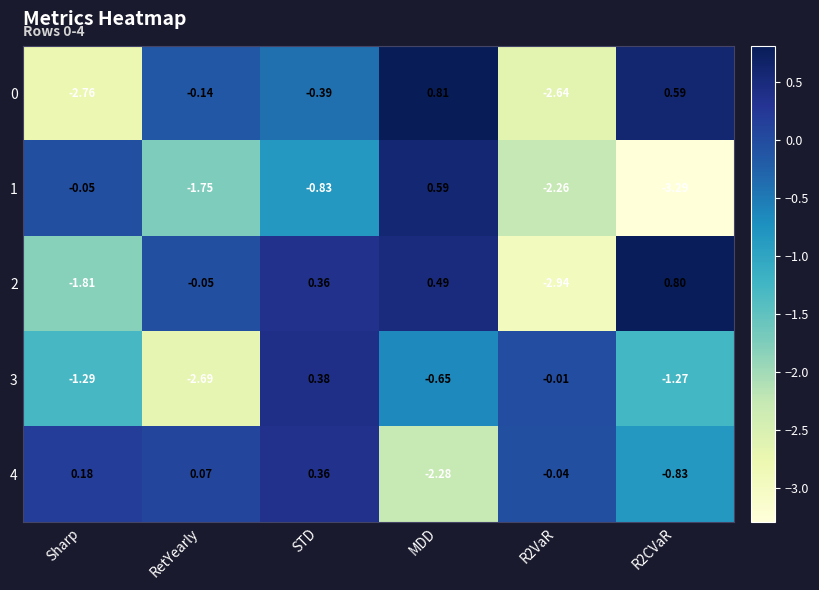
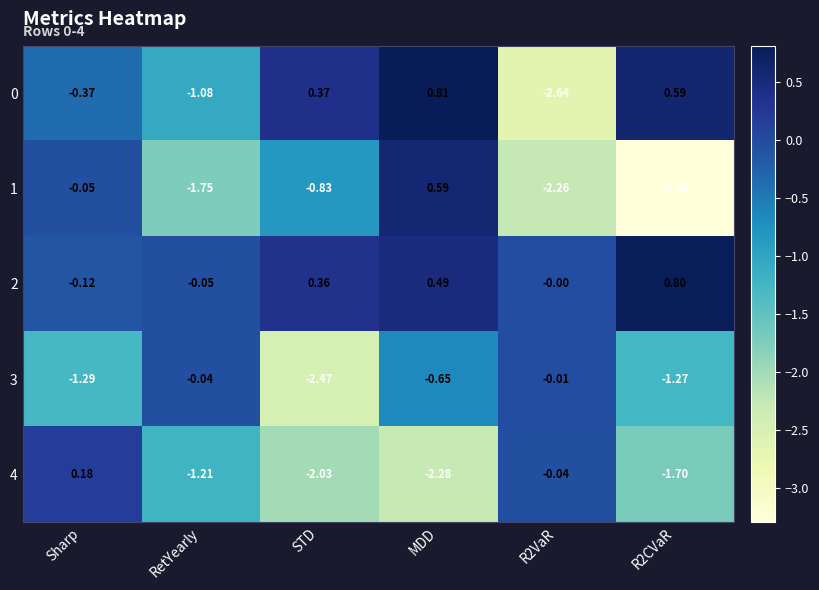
0, Sharp: -2.76 -> -0.37
0, RetYearly: -0.14 -> -1.08
0, STD: -0.39 -> 0.37
2, Sharp: -1.81 -> -0.12
2, R2VaR: -2.94 -> -0.00
3, RetYearly: -2.69 -> -0.04
3, STD: 0.38 -> -2.47
4, RetYearly: 0.07 -> -1.21
4, STD: 0.36 -> -2.03
4, R2CVaR: -0.83 -> -1.70
